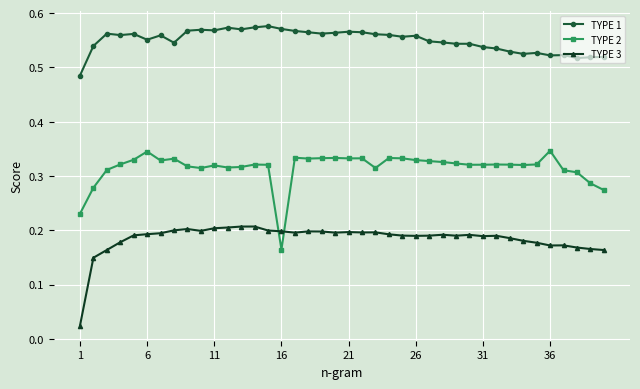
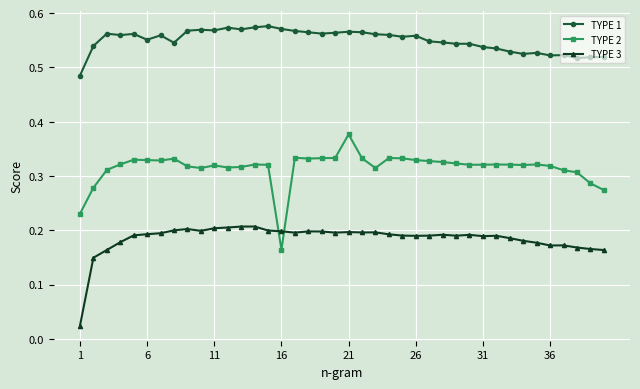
TYPE 2, 6: 0.35 -> 0.33
TYPE 2, 21: 0.33 -> 0.38
TYPE 2, 36: 0.35 -> 0.32
